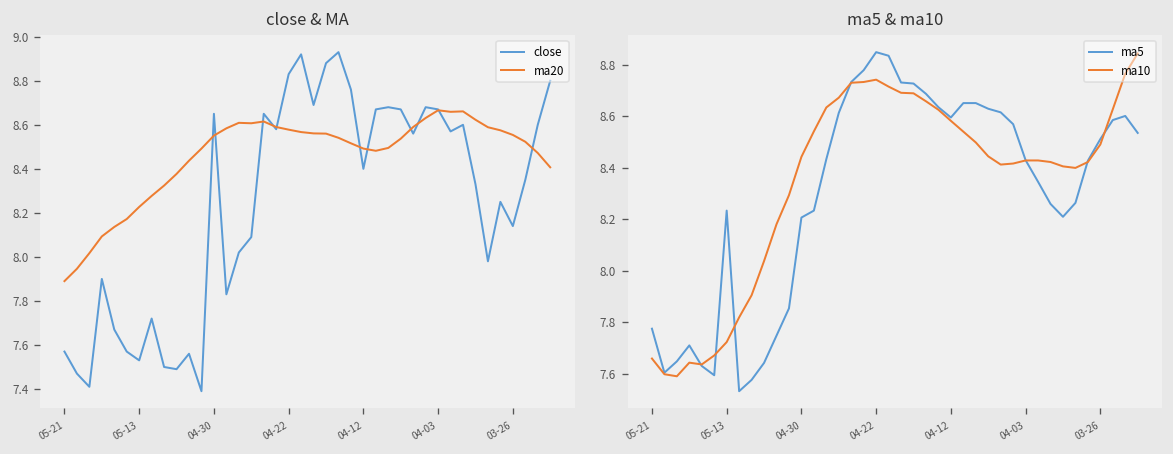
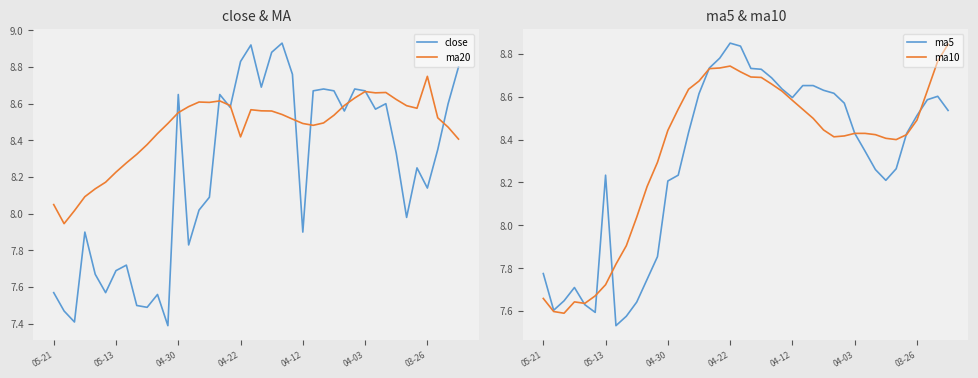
close & MA, ma20, 05-21: 7.89 -> 8.05
close & MA, close, 05-13: 7.53 -> 7.69
close & MA, ma20, 04-22: 8.58 -> 8.42
close & MA, close, 04-12: 8.4 -> 7.9
close & MA, ma20, 03-26: 8.55 -> 8.75
